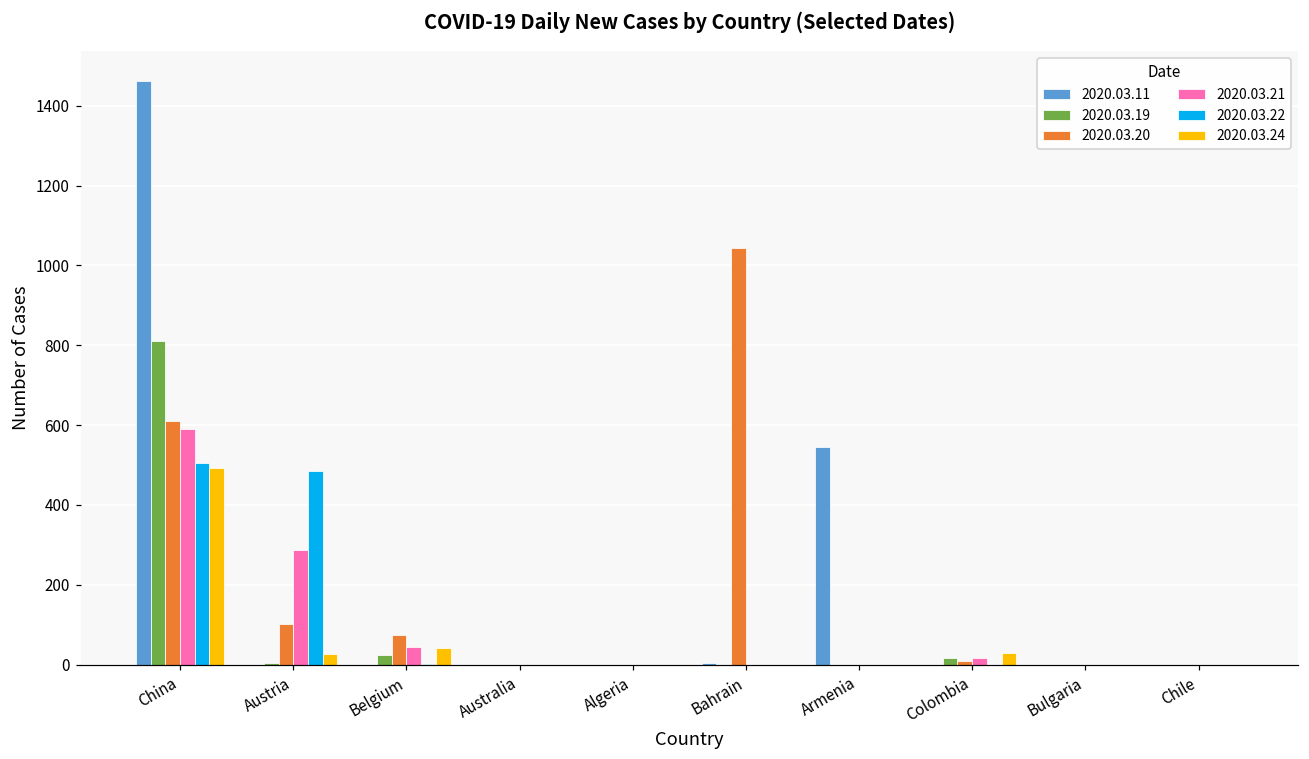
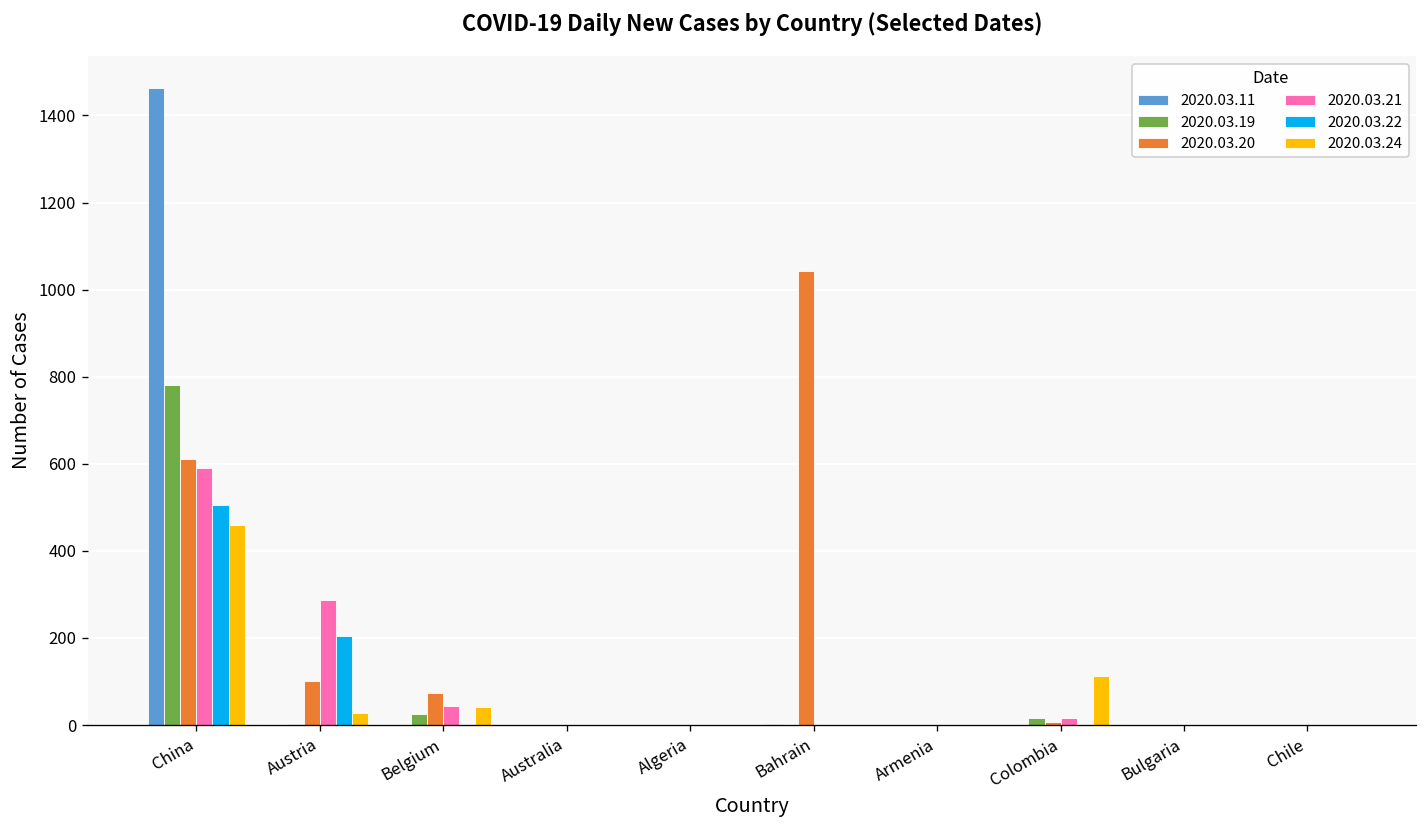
2020.03.19, China: 810 -> 780
2020.03.24, China: 490 -> 460
2020.03.22, Austria: 490 -> 200
2020.03.11, Armenia: 550 -> 0
2020.03.24, Colombia: 30 -> 110
